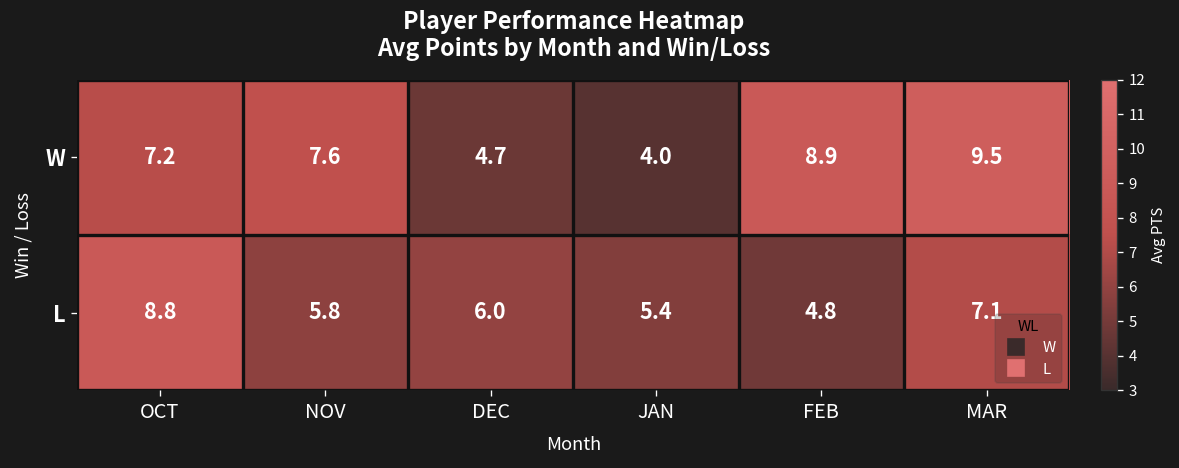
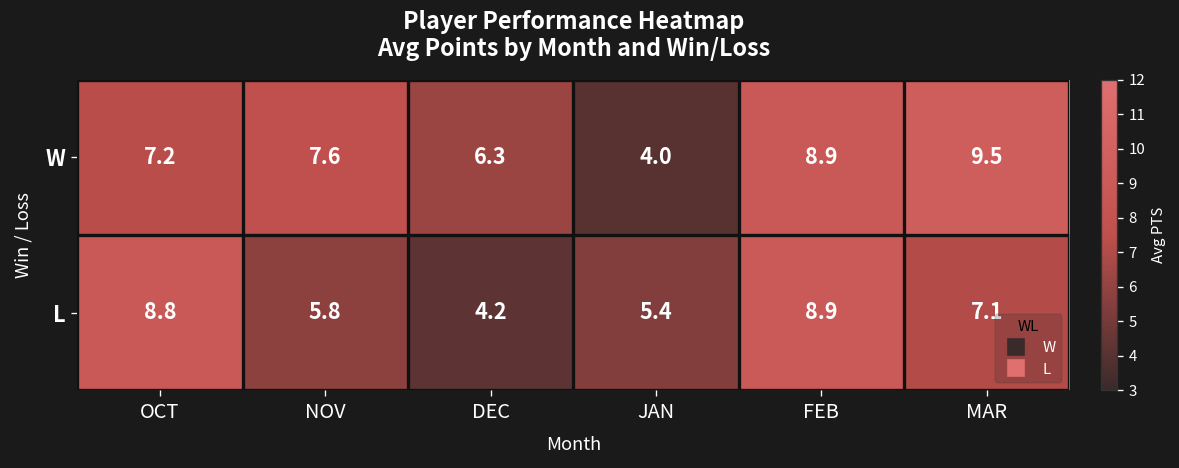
W, DEC: 4.7 -> 6.3
L, DEC: 6.0 -> 4.2
L, FEB: 4.8 -> 8.9
